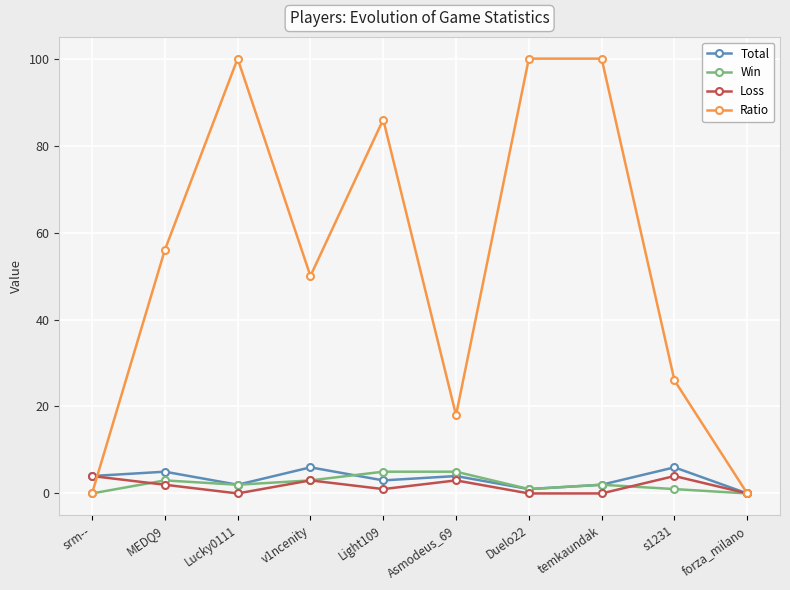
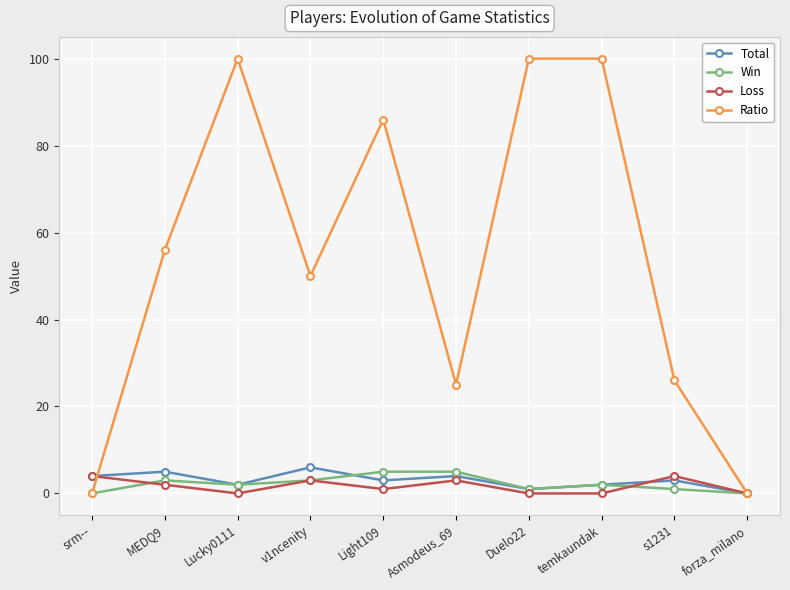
Ratio, Asmodeus_69: 18 -> 25
Total, s1231: 6 -> 3
